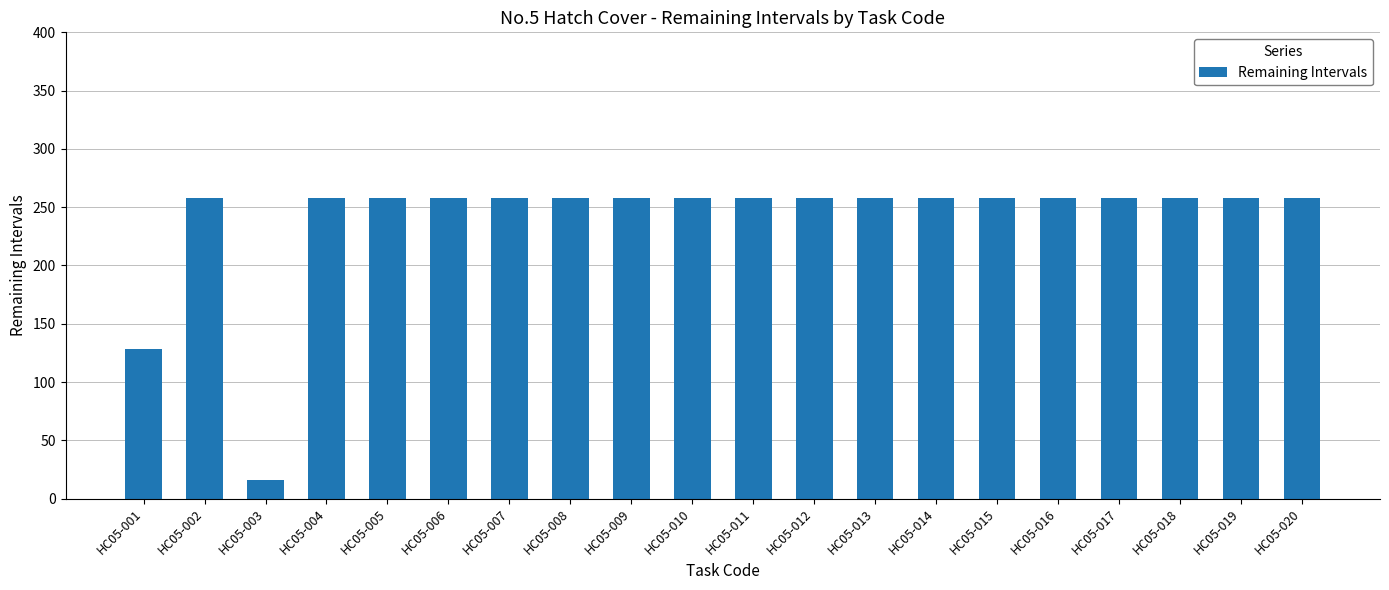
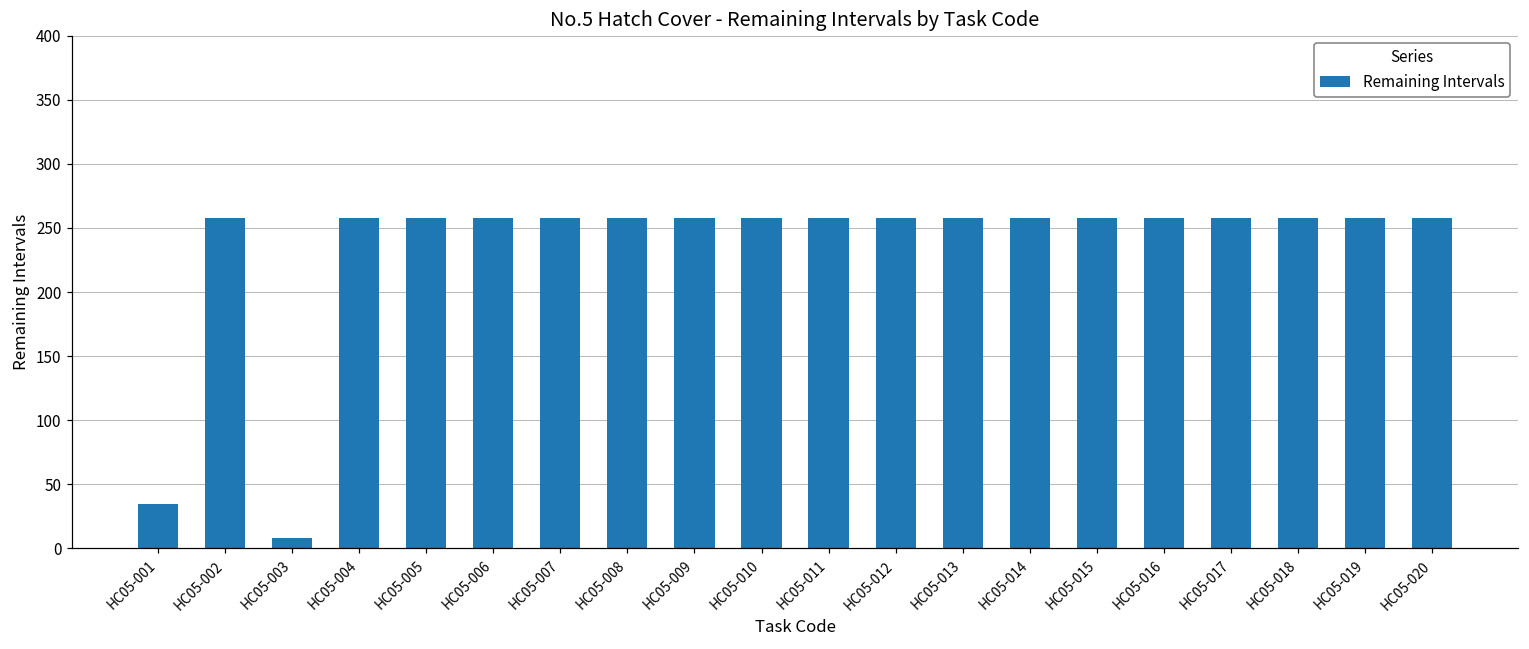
HC05-001: 128 -> 35
HC05-003: 16 -> 8
